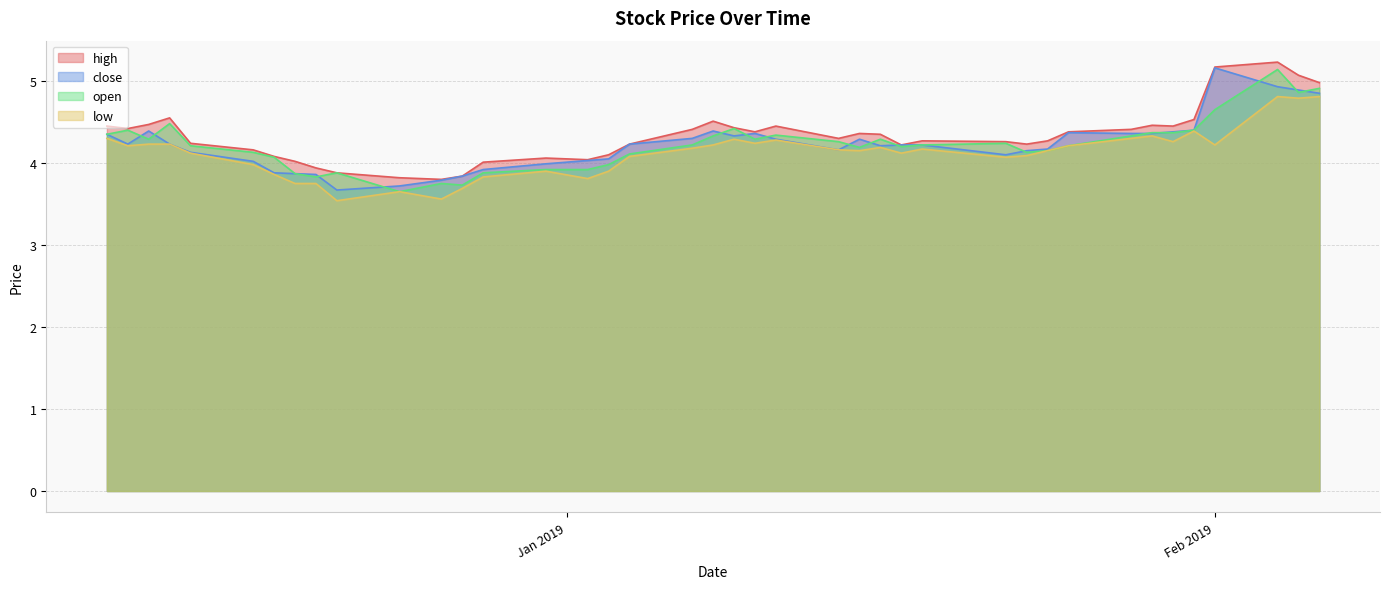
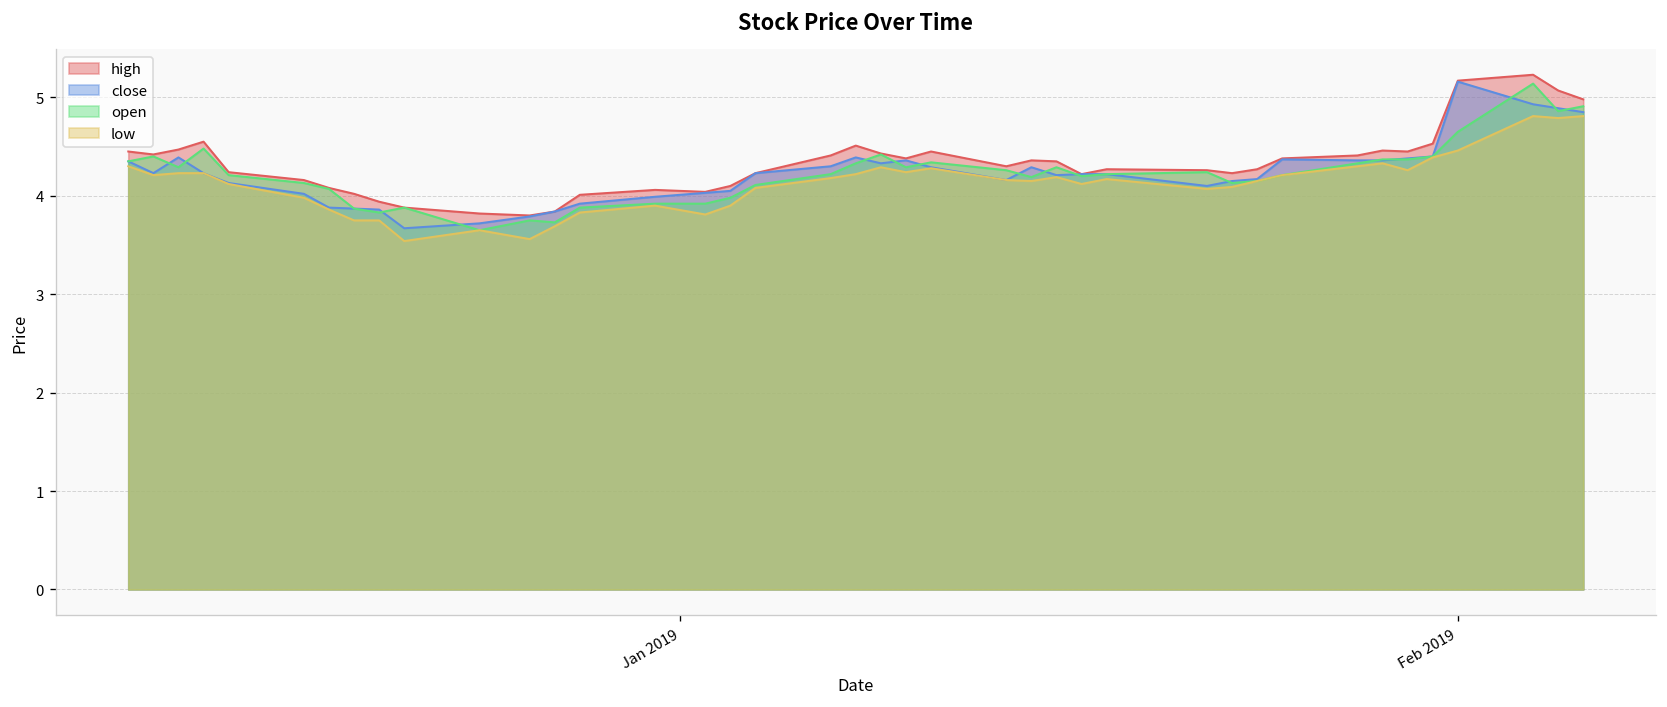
low, Feb 2019: 4.2 -> 4.5
